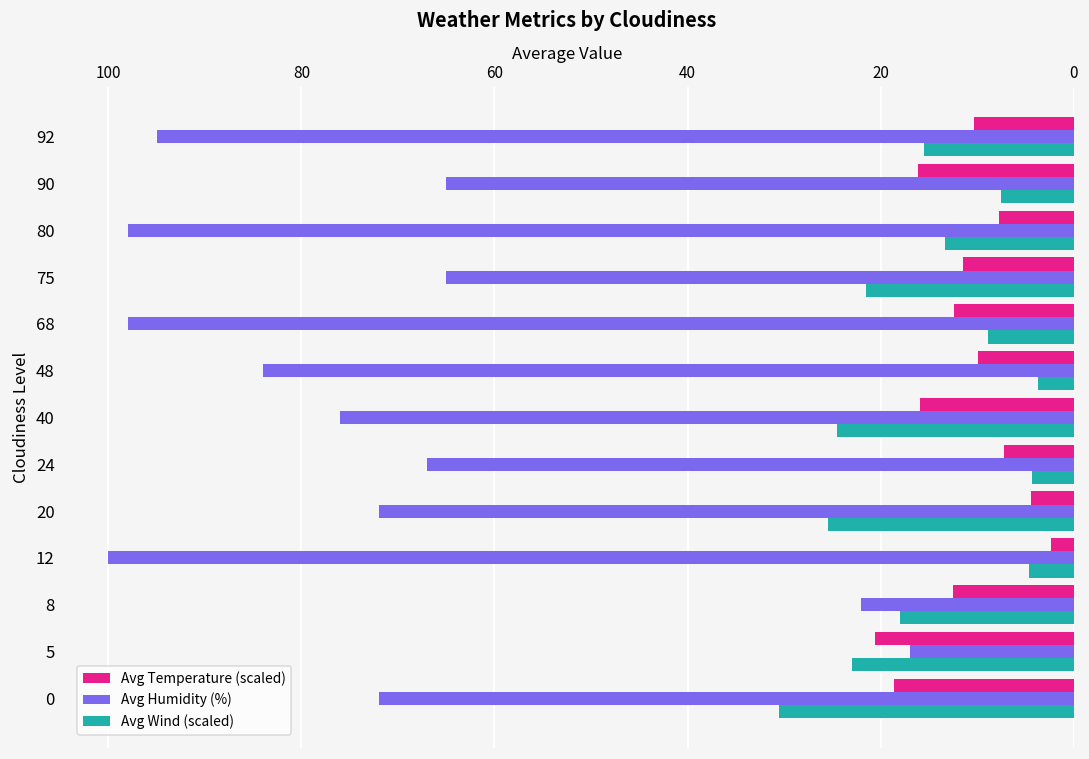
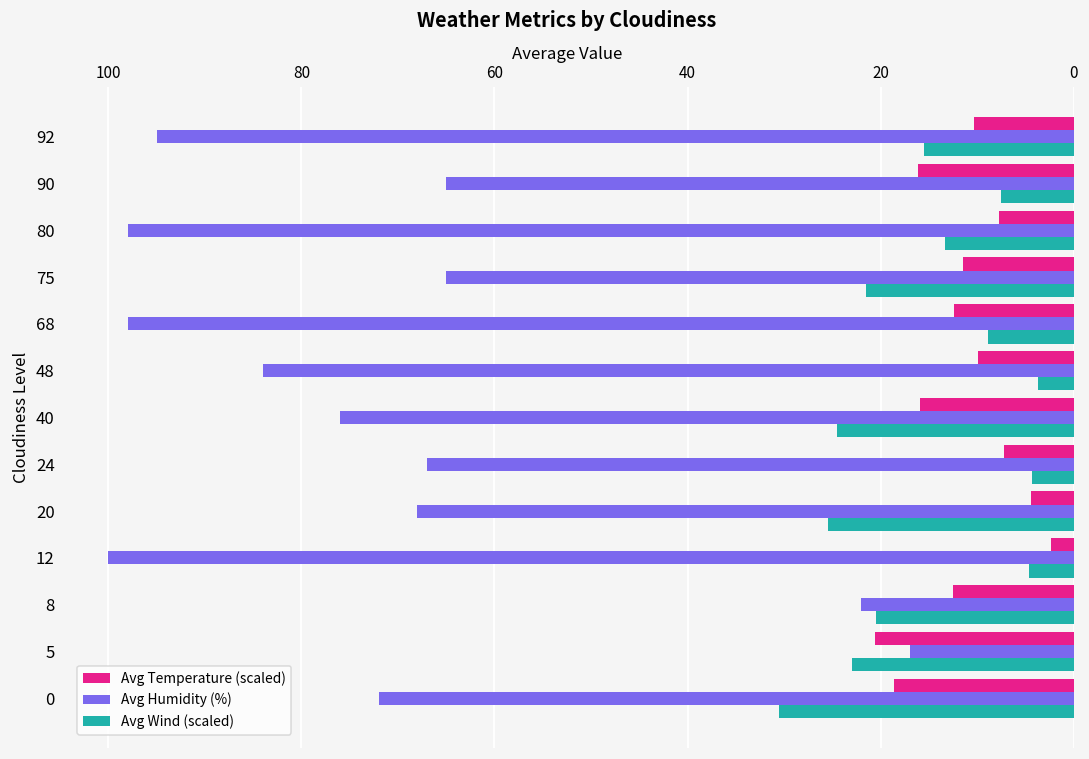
Avg Humidity (%), 20: 72 -> 68
Avg Wind (scaled), 8: 18 -> 21
